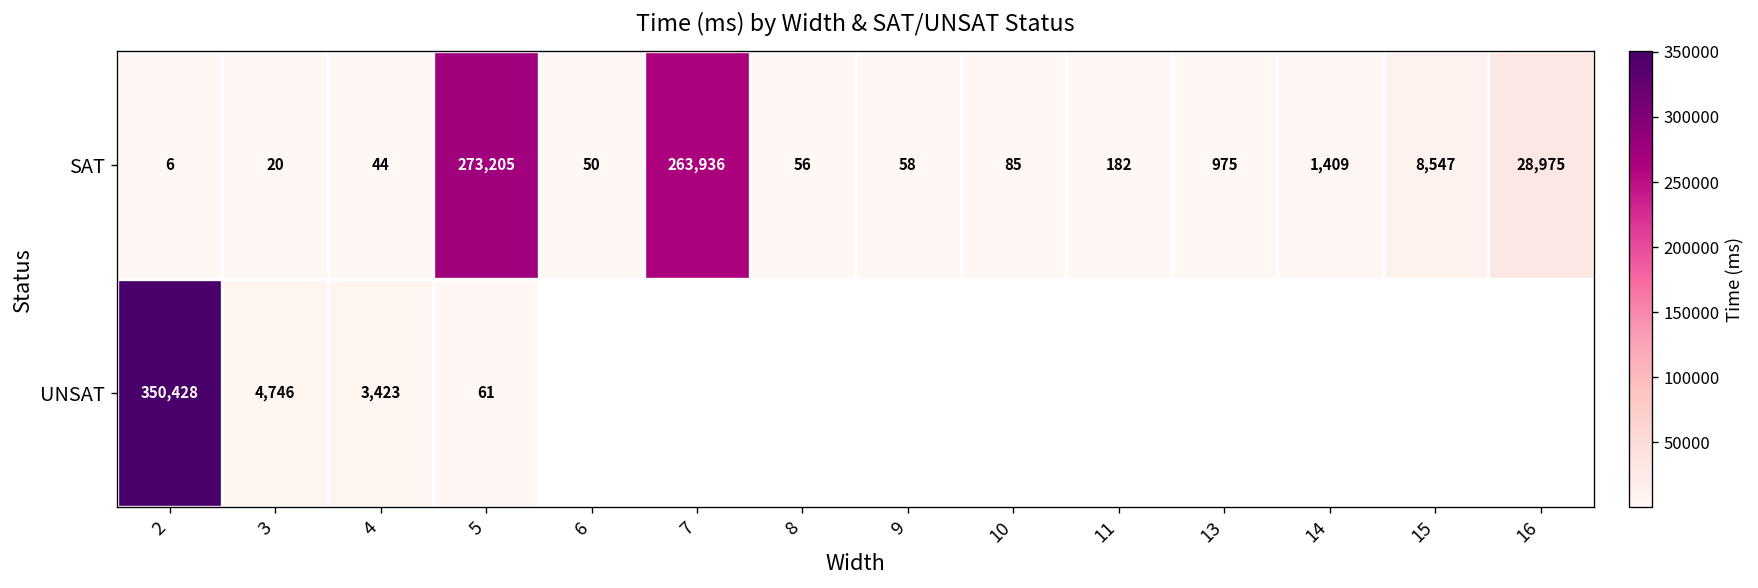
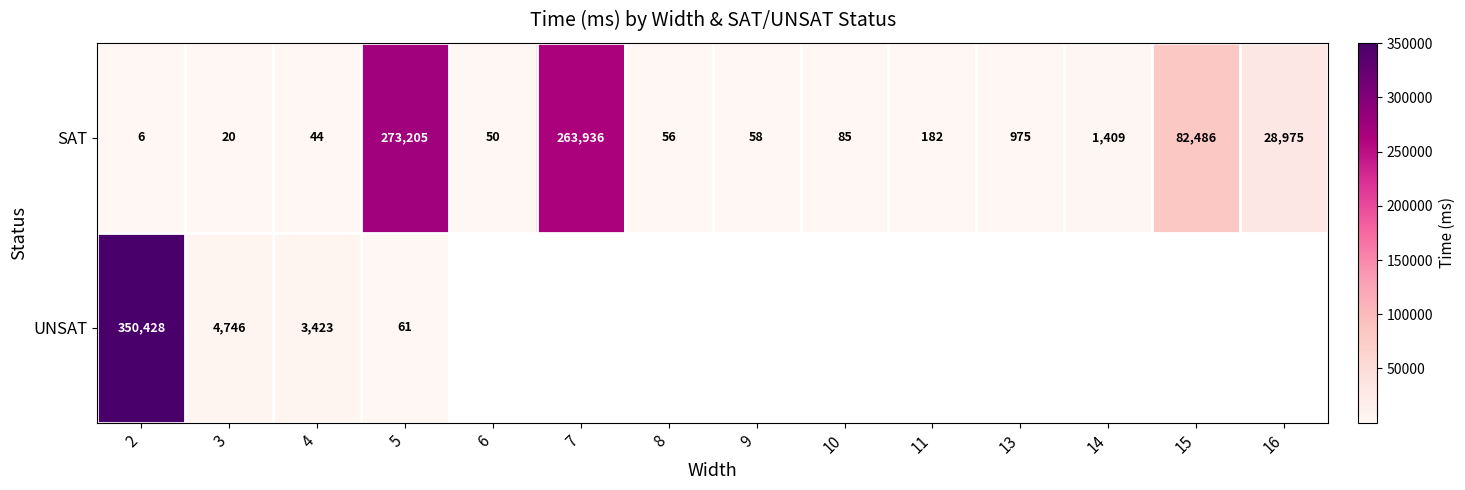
SAT, 15: 8,547 -> 82,486
